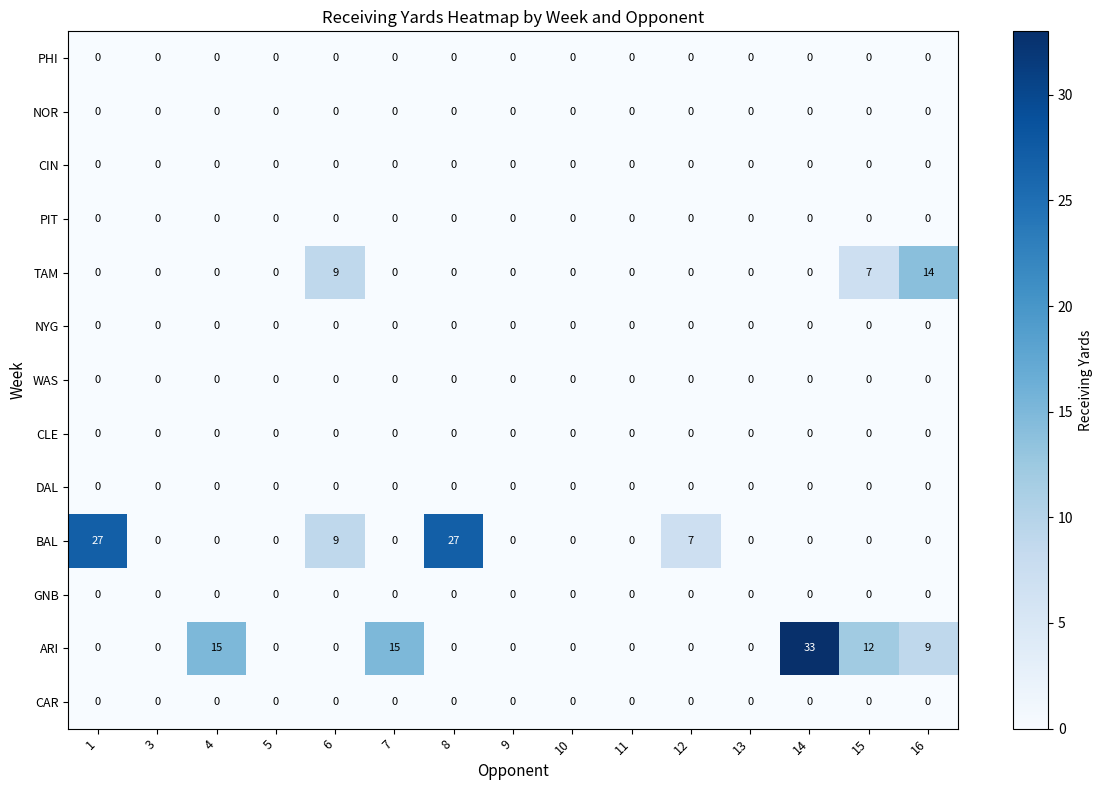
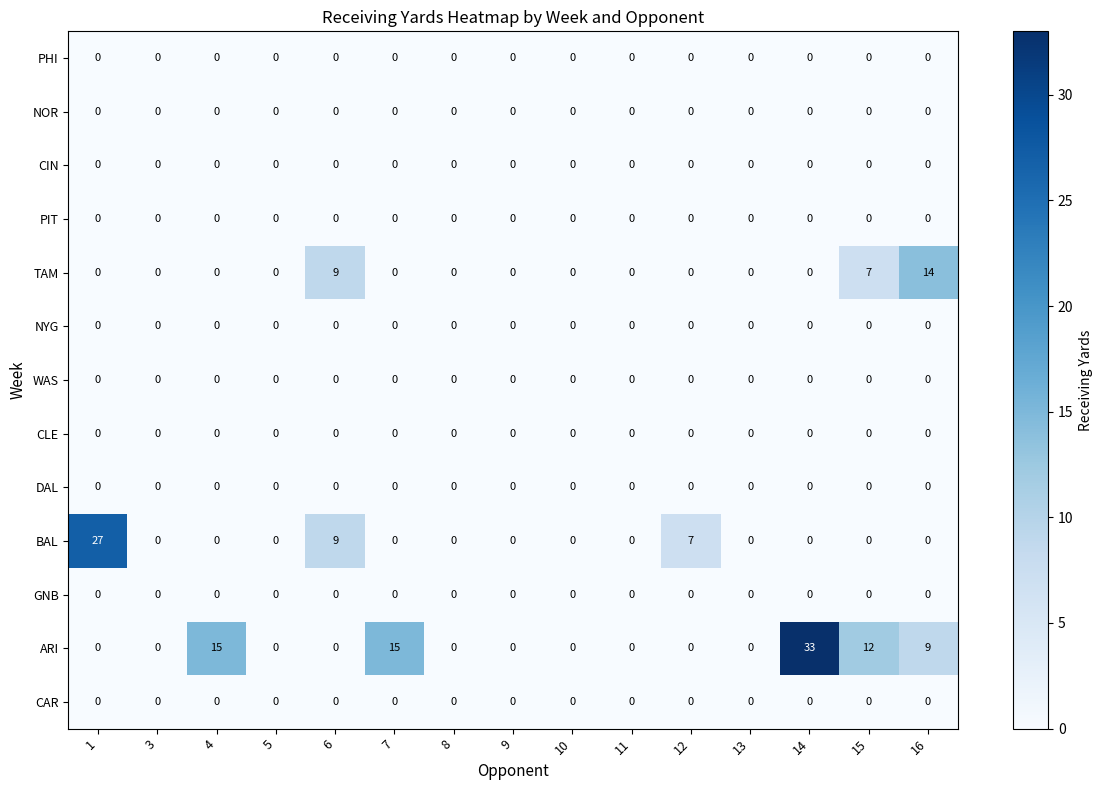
BAL, 8: 27 -> 0
